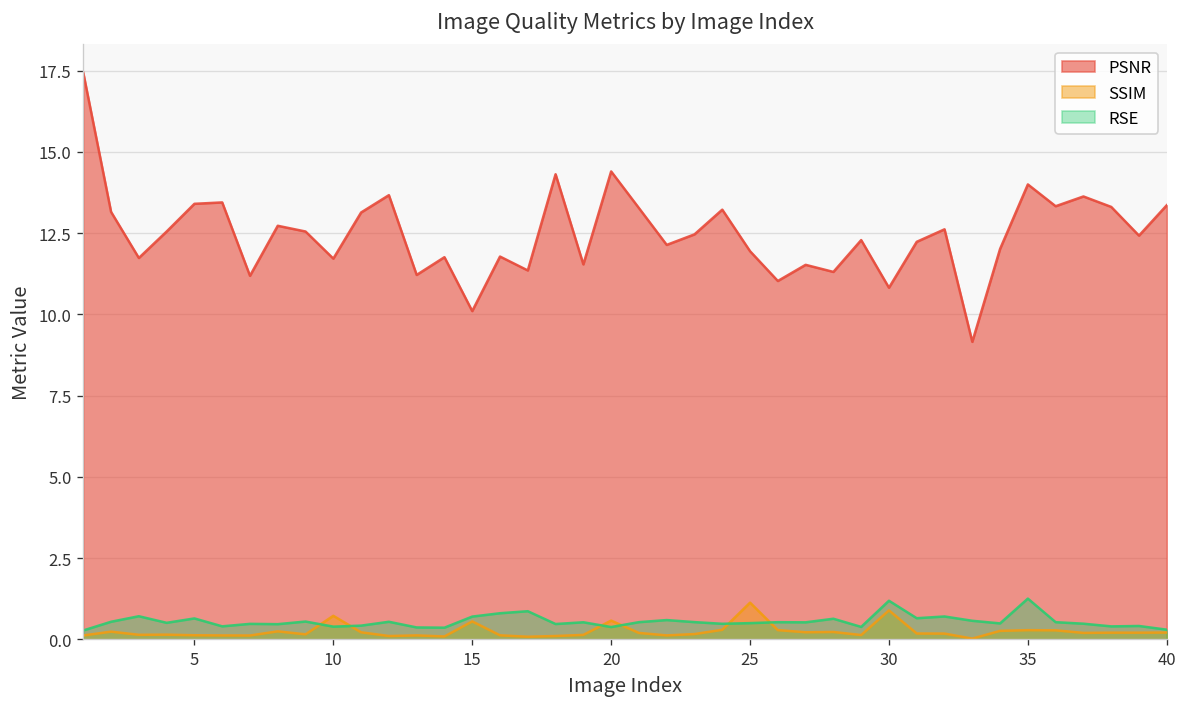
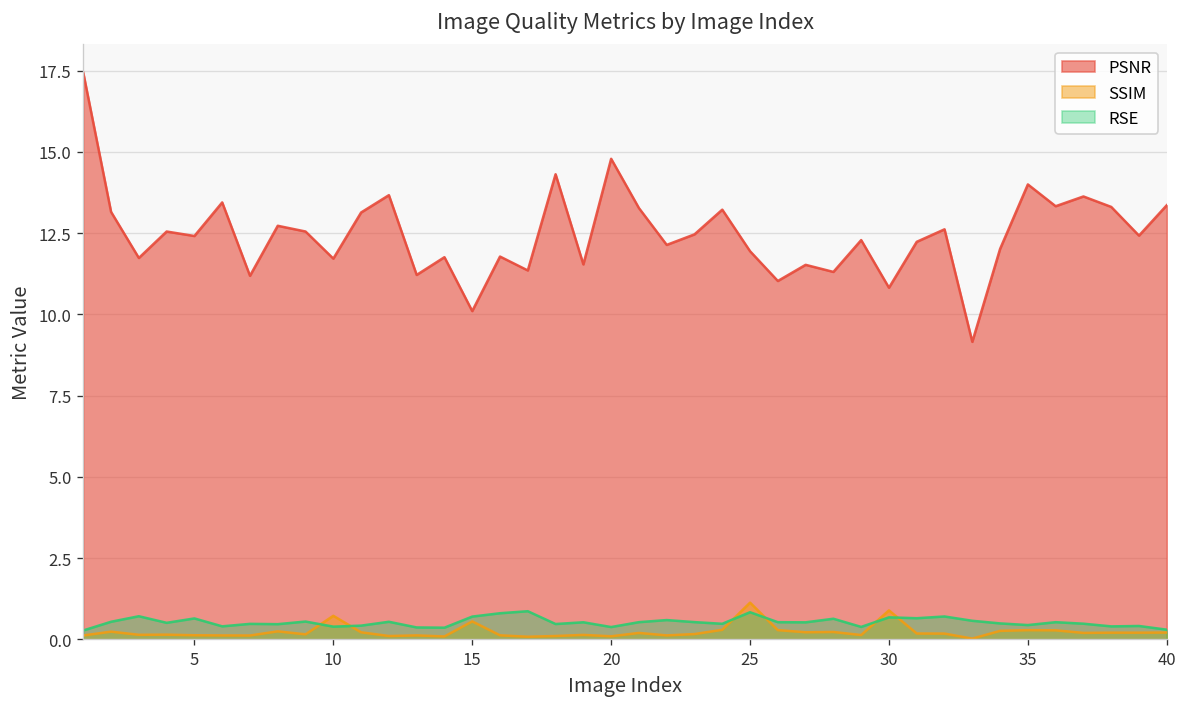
PSNR, 5: 13.4 -> 12.4
PSNR, 20: 14.4 -> 14.8
SSIM, 20: 0.6 -> 0.1
RSE, 25: 0.5 -> 0.8
RSE, 30: 1.2 -> 0.7
RSE, 35: 1.3 -> 0.4
